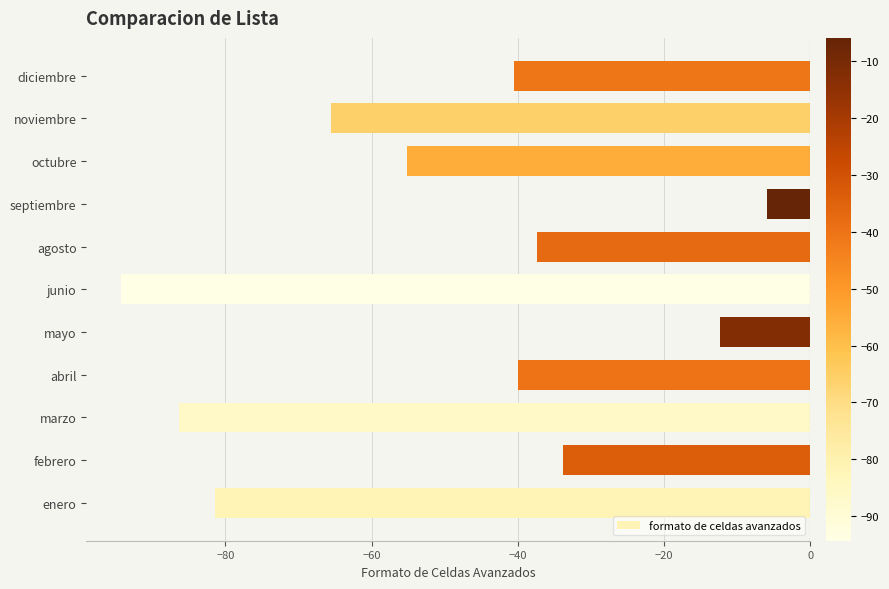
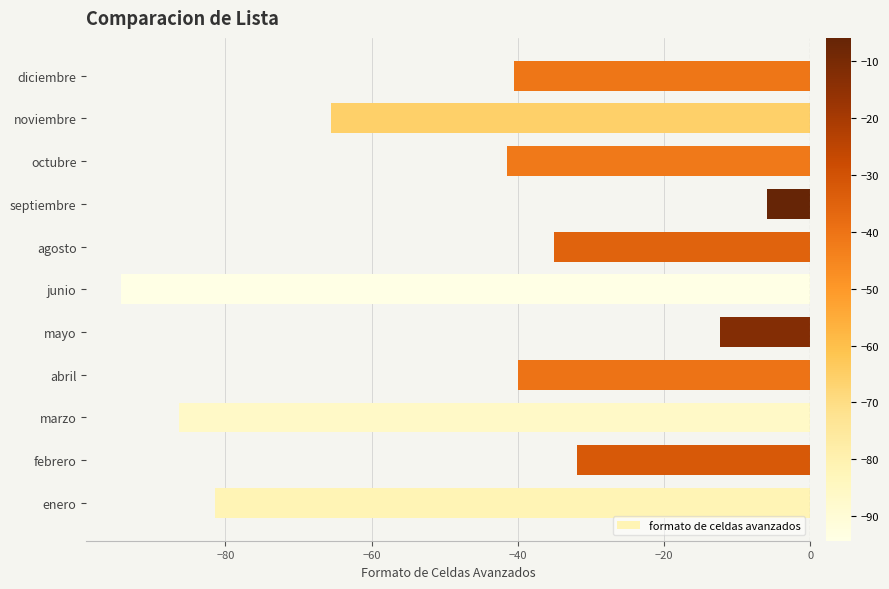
octubre: -55 -> -42
agosto: -37 -> -35
febrero: -34 -> -32
